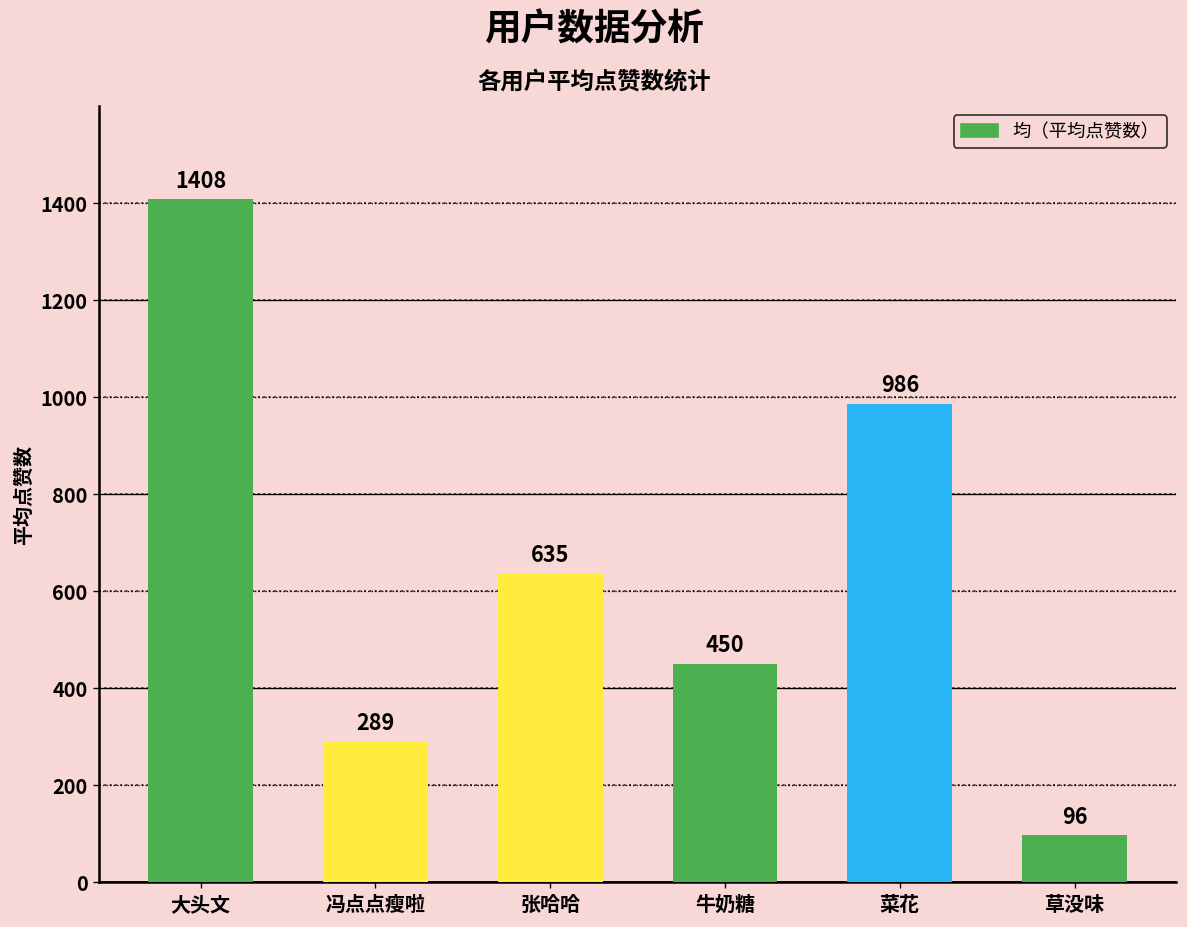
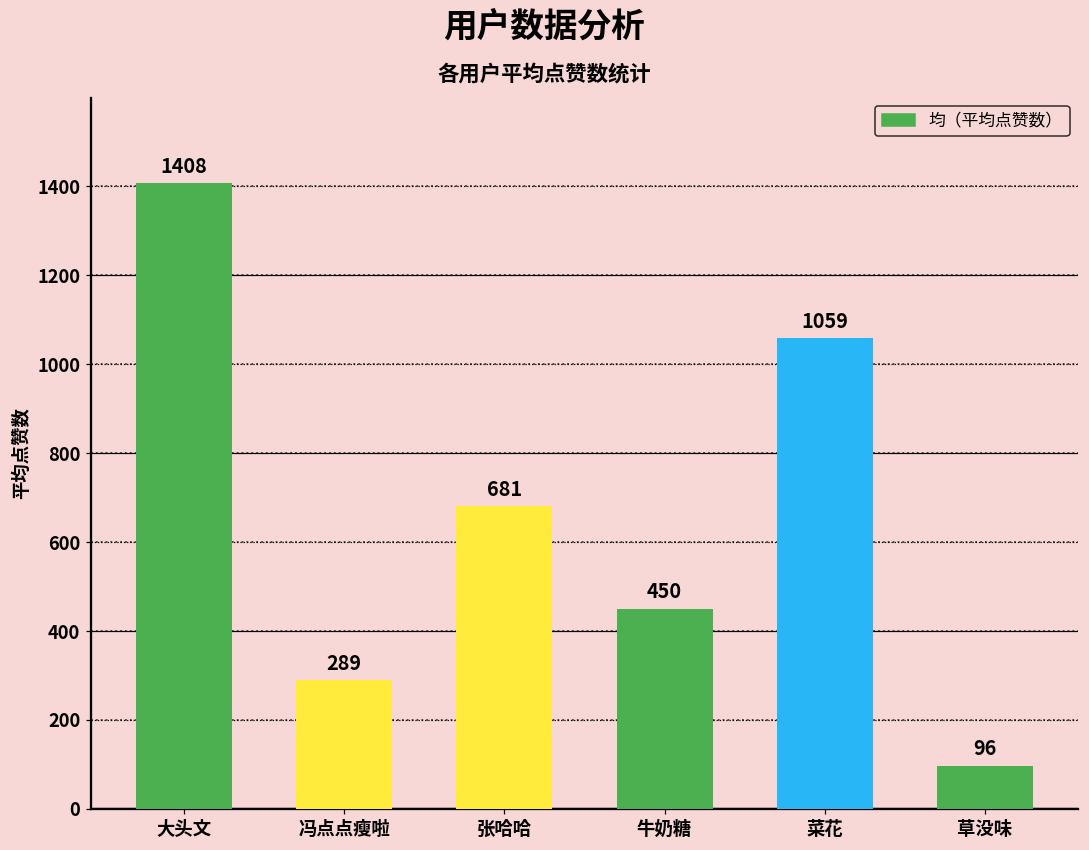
张哈哈: 635 -> 681
菜花: 986 -> 1059
